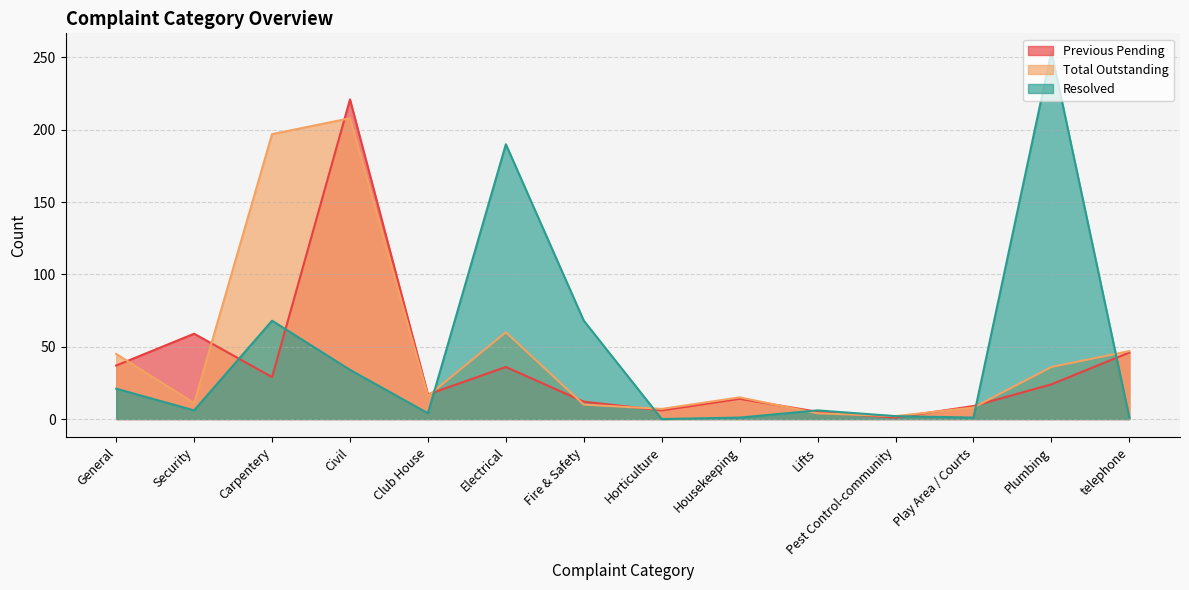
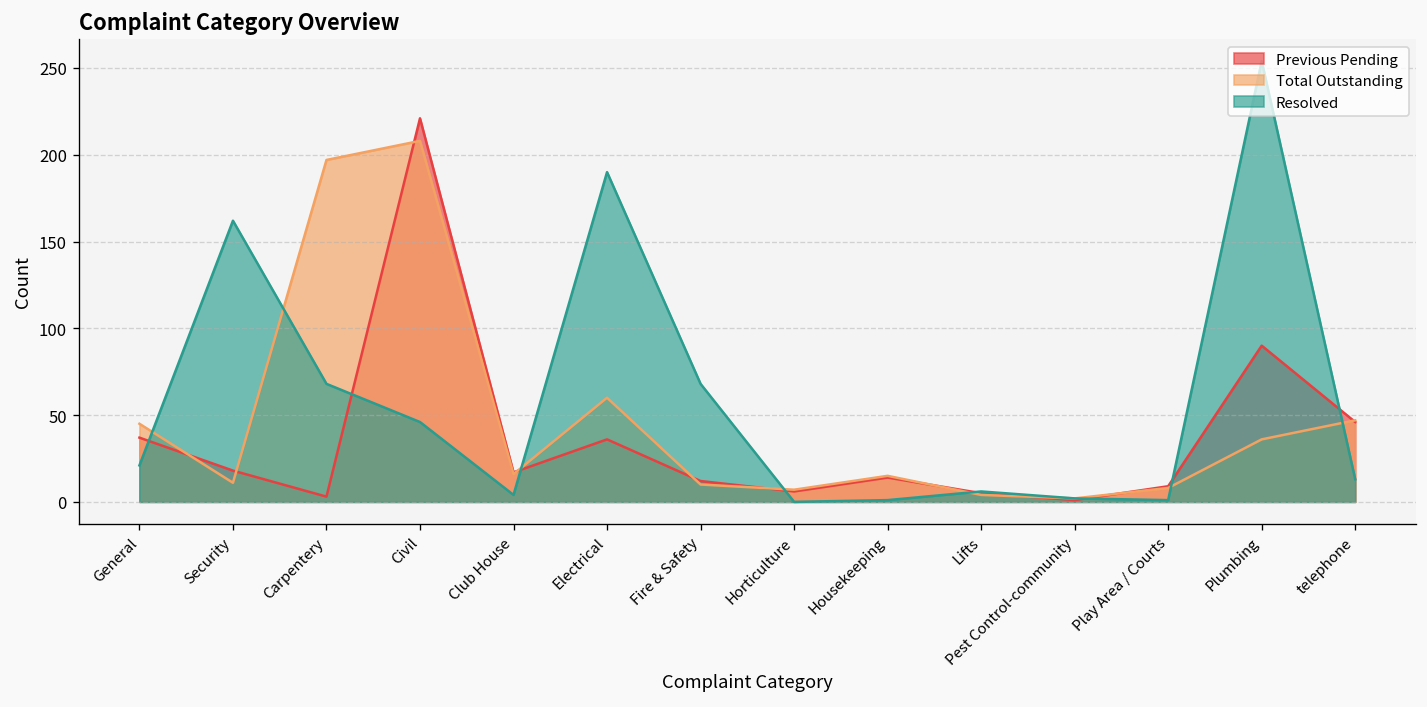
Previous Pending, Security: 59 -> 18
Resolved, Security: 6 -> 162
Previous Pending, Carpentery: 29 -> 3
Resolved, Civil: 34 -> 46
Previous Pending, Plumbing: 24 -> 90
Resolved, telephone: 1 -> 13
